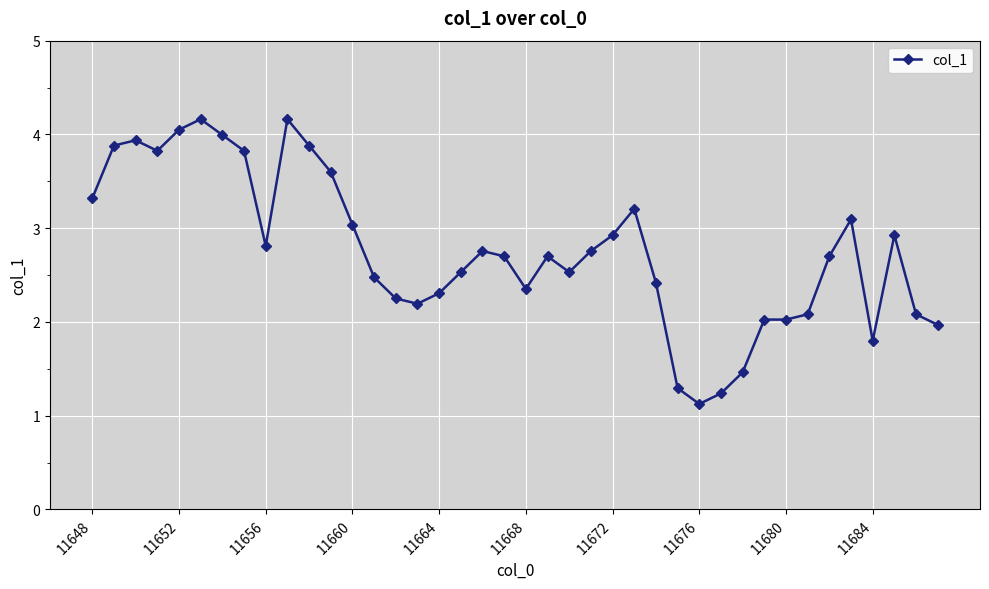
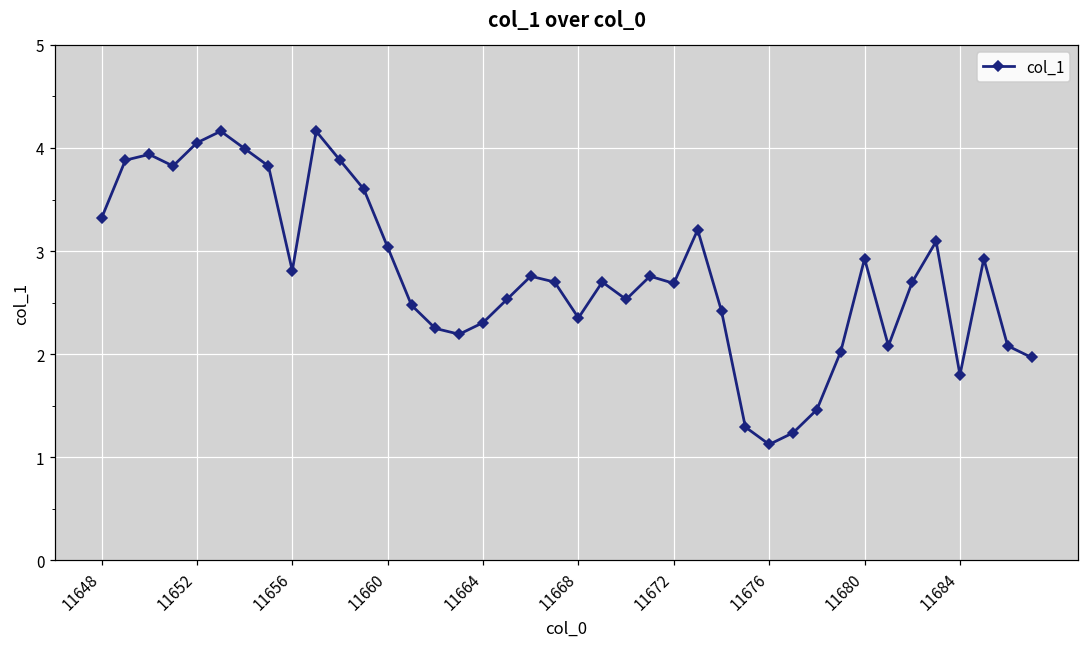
11672: 2.9 -> 2.7
11680: 2.0 -> 2.9
